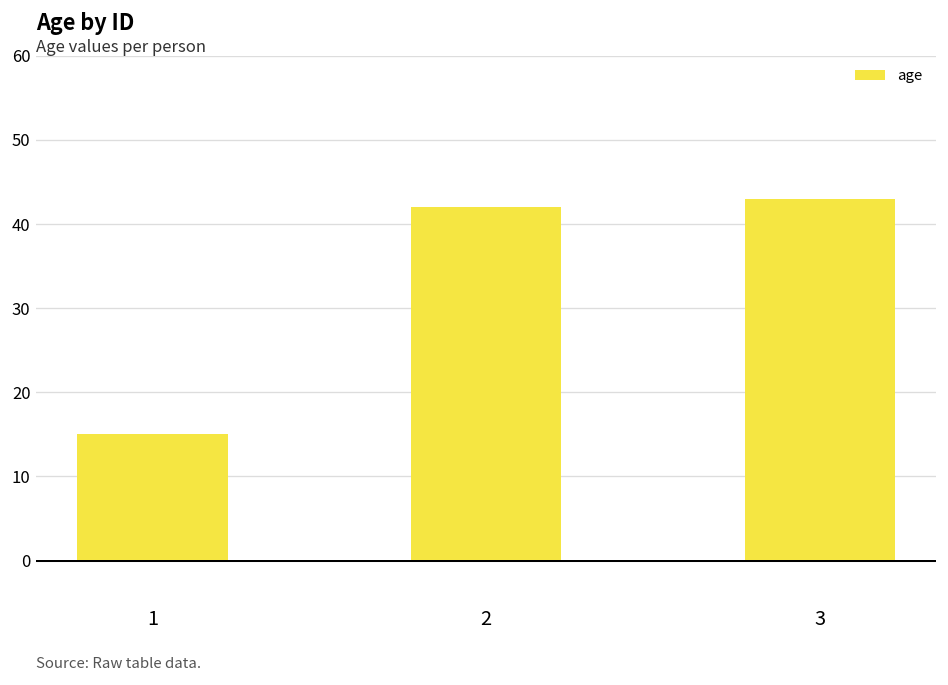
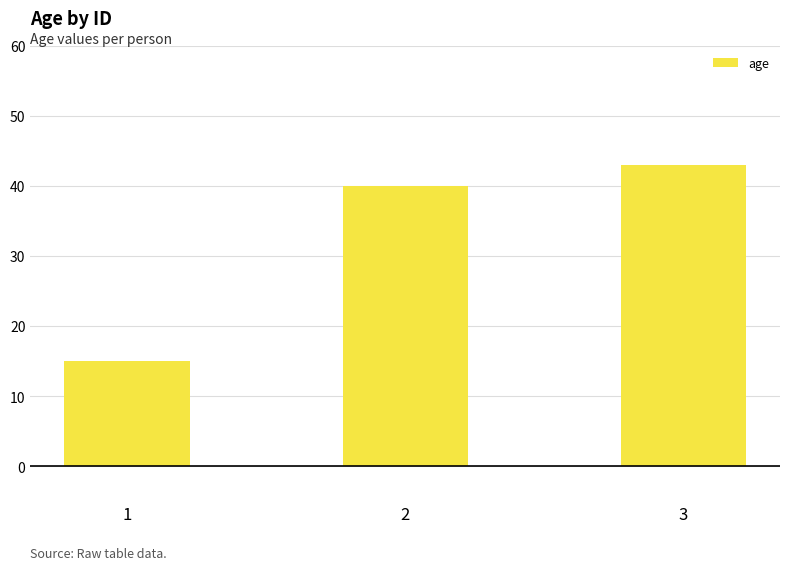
2: 42 -> 40
